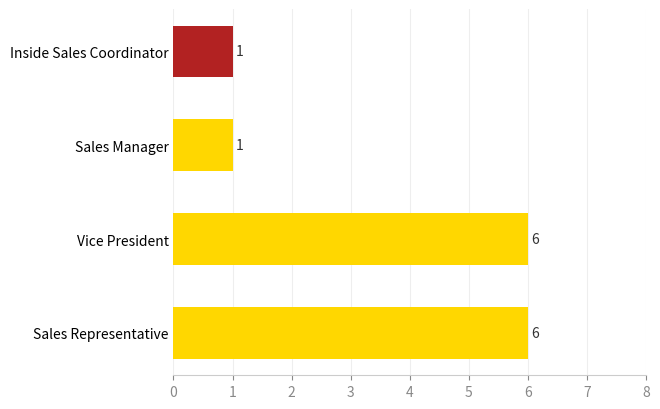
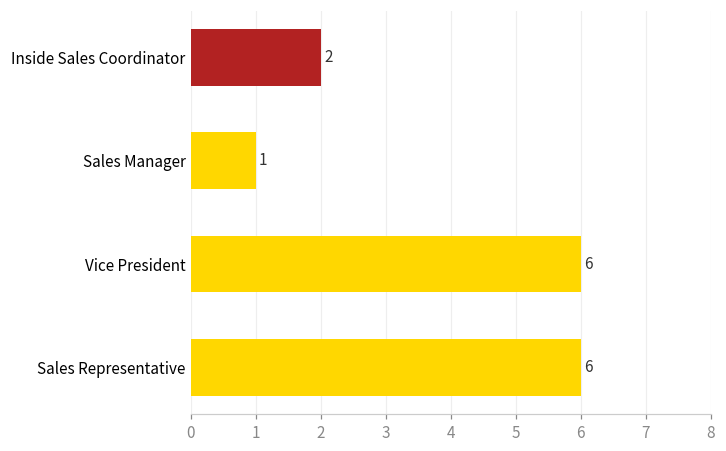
Inside Sales Coordinator: 1 -> 2
